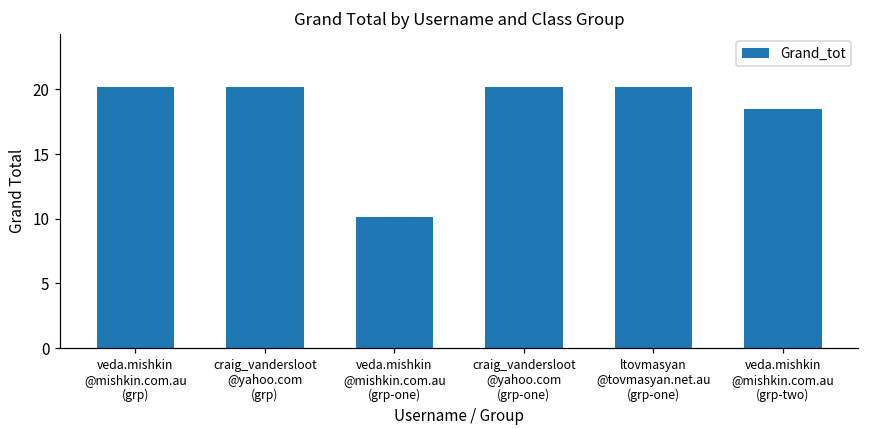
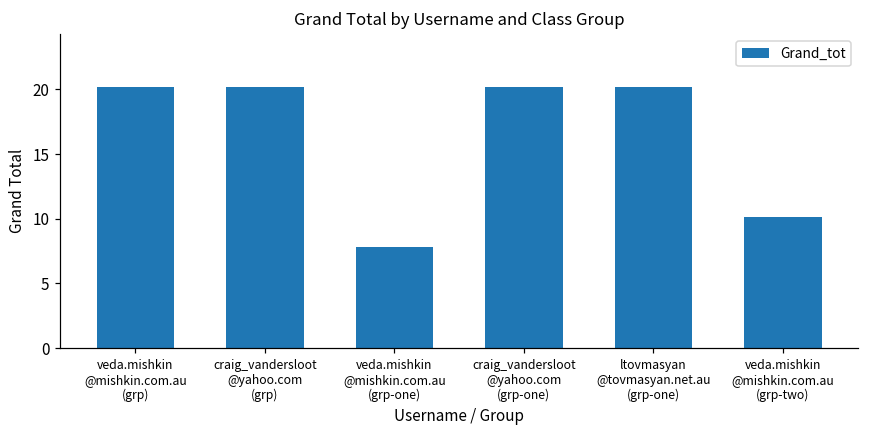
veda.mishkin @mishkin.com.au (grp-one): 10.1 -> 7.8
veda.mishkin @mishkin.com.au (grp-two): 18.5 -> 10.1
